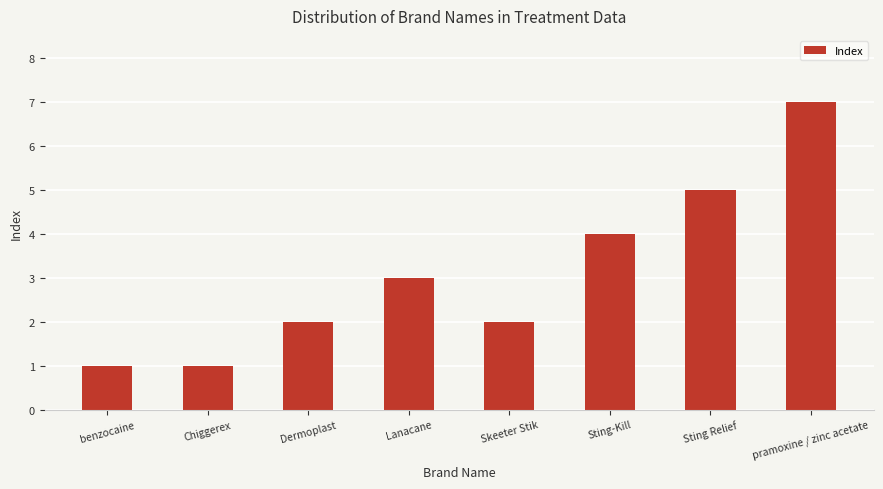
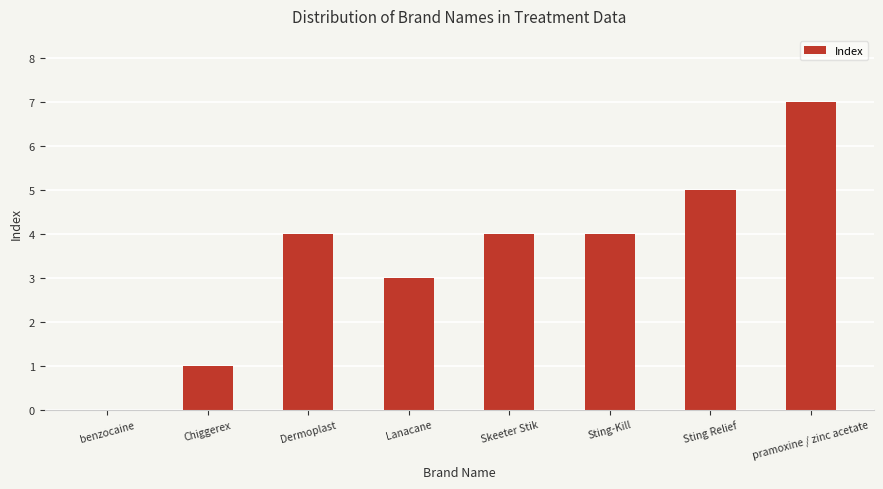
benzocaine: 1 -> 0
Dermoplast: 2 -> 4
Skeeter Stik: 2 -> 4
